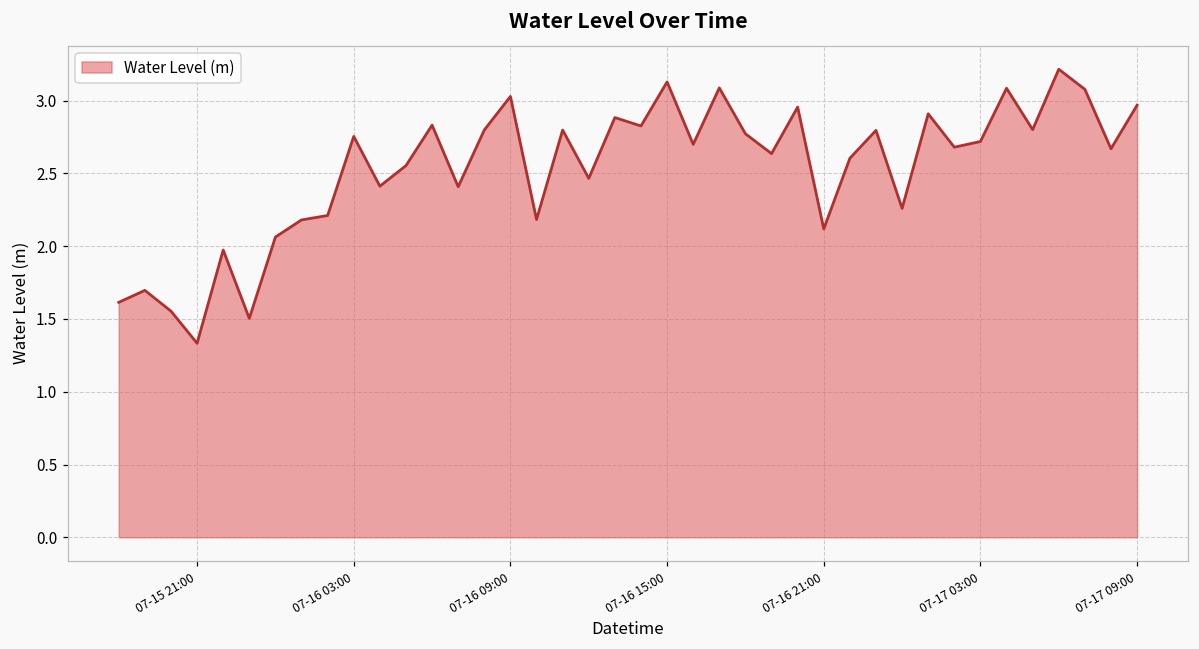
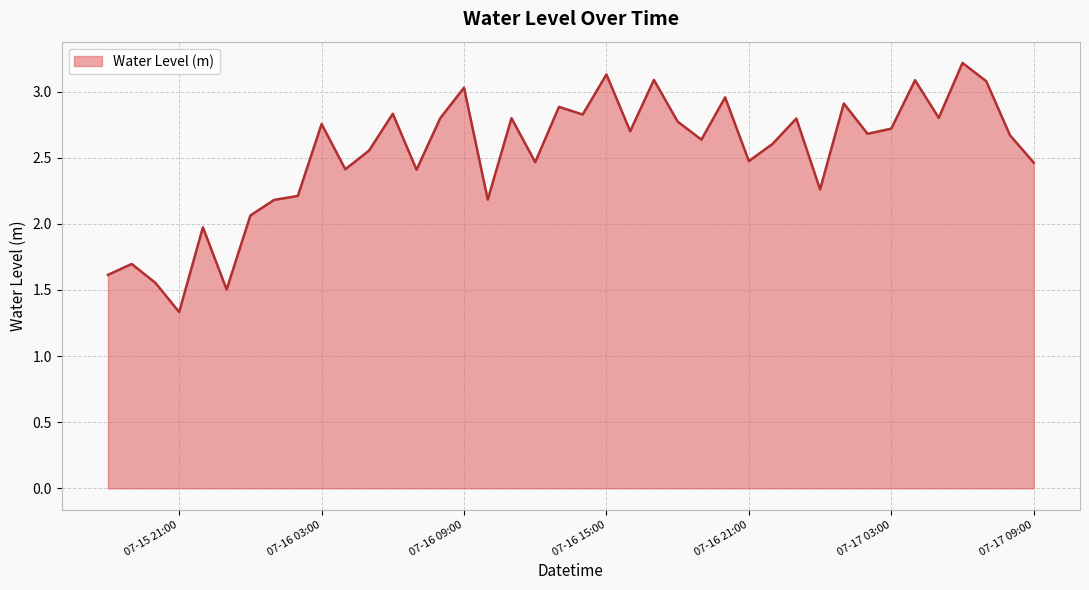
07-16 21:00: 2.12 -> 2.47
07-17 09:00: 2.97 -> 2.46
